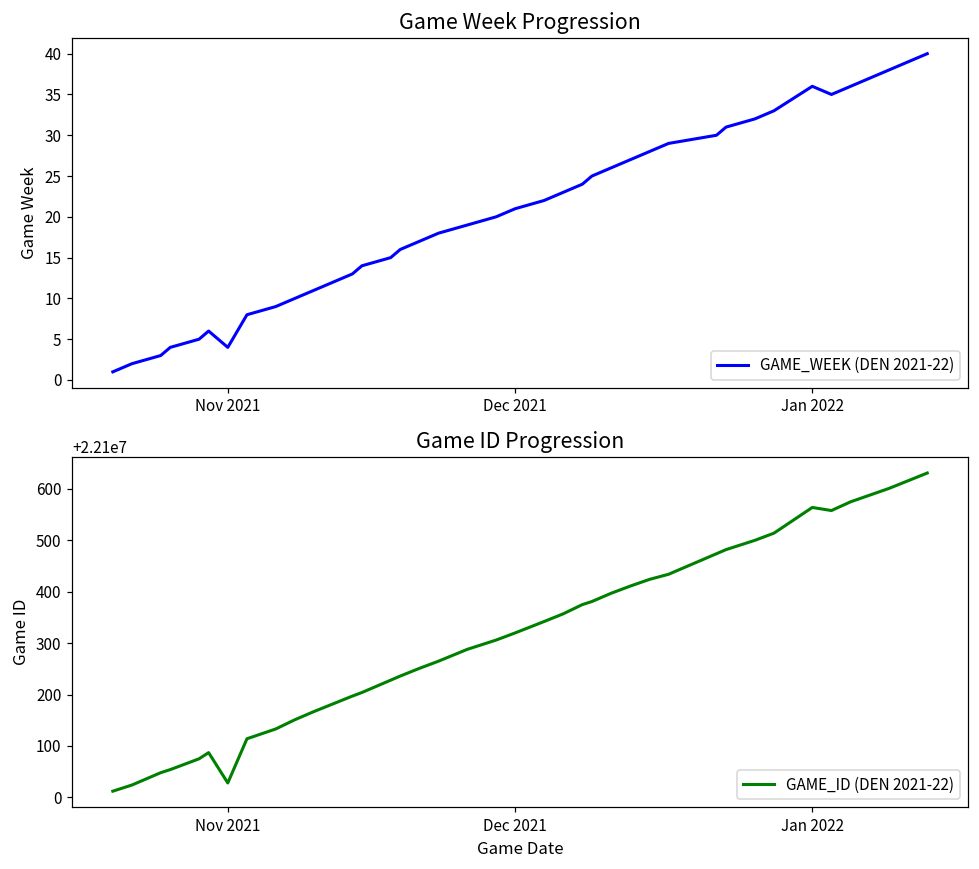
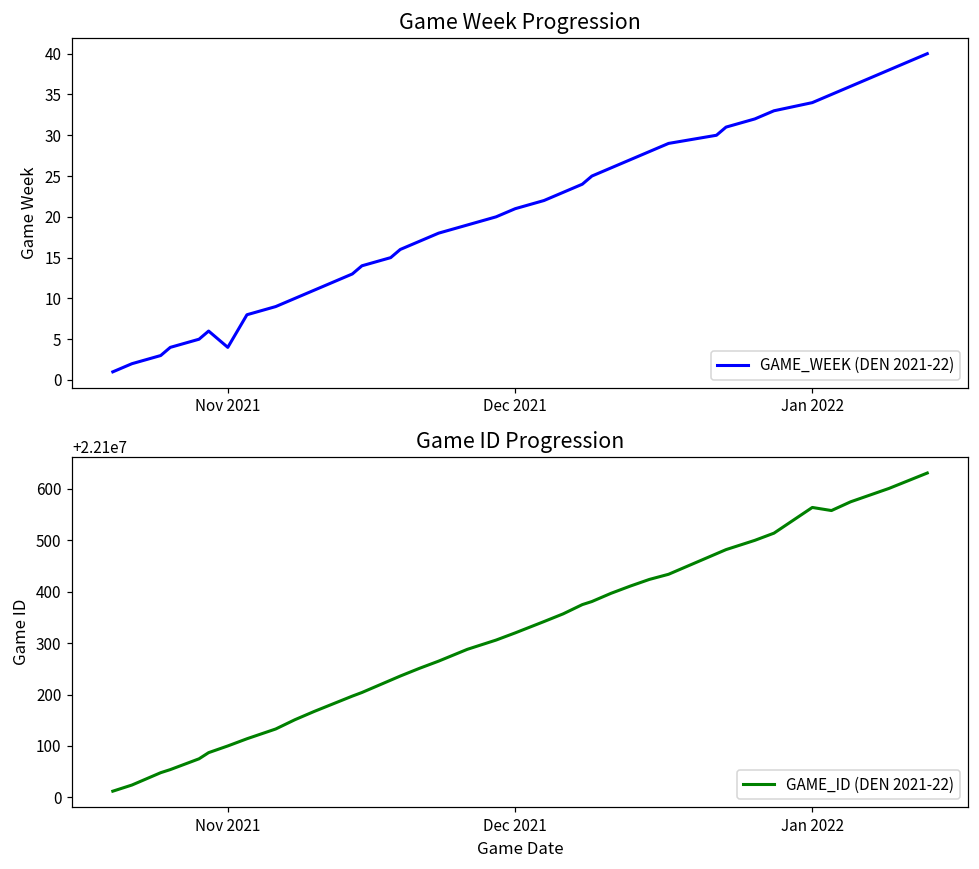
Game Week Progression, Jan 2022: 36 -> 34
Game ID Progression, Nov 2021: 22100030 -> 22100100
